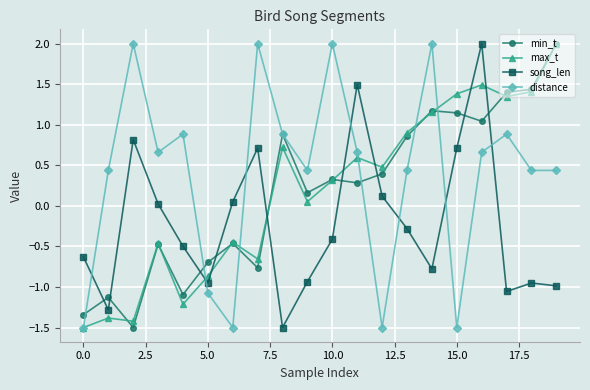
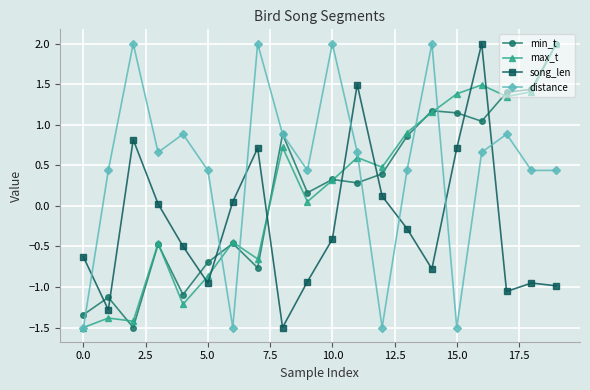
distance, 5.0: -1.1 -> 0.4
